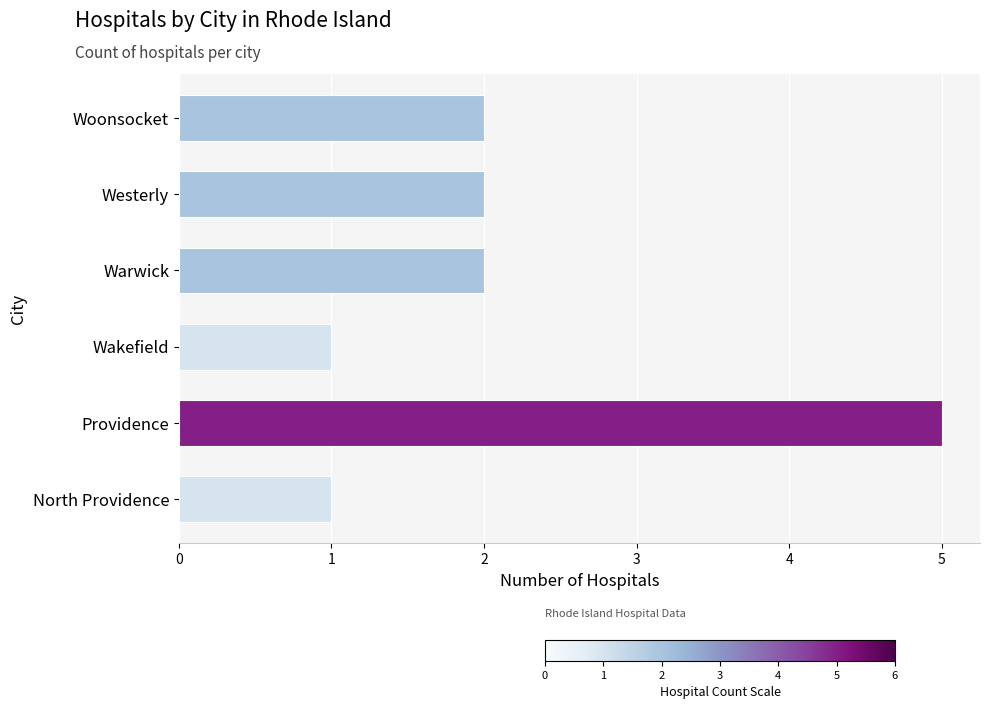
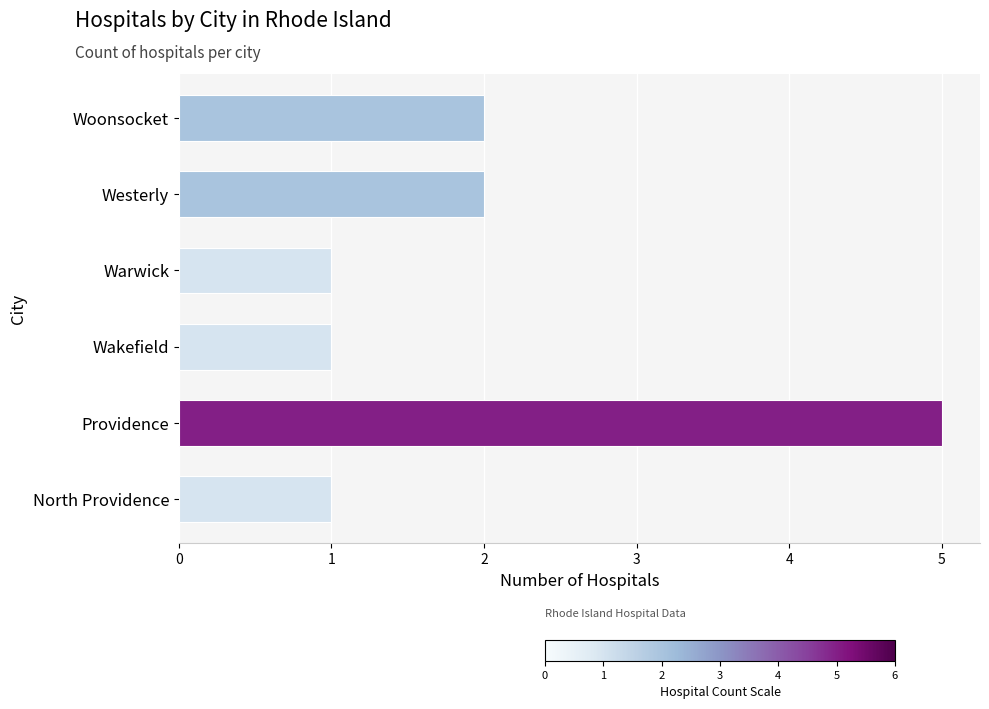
Warwick: 2 -> 1
